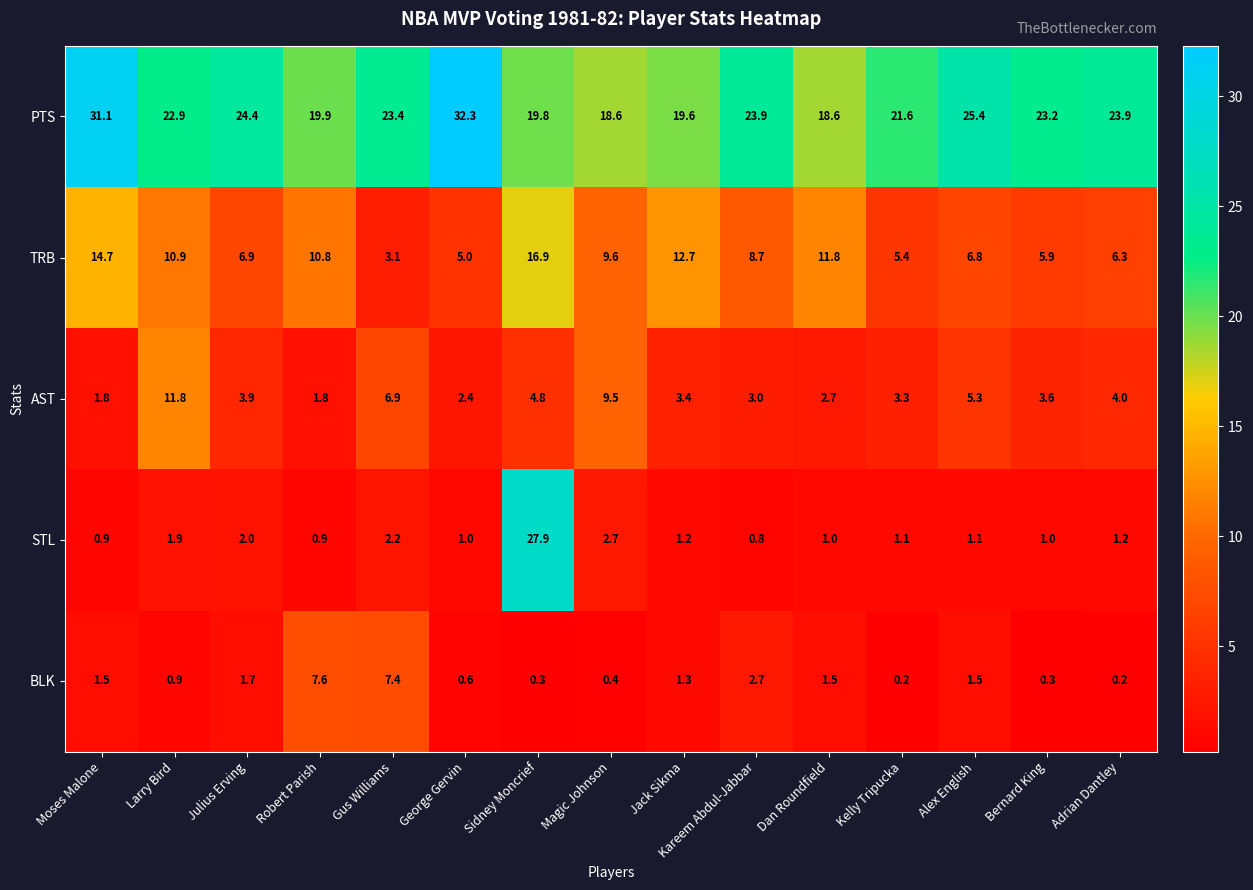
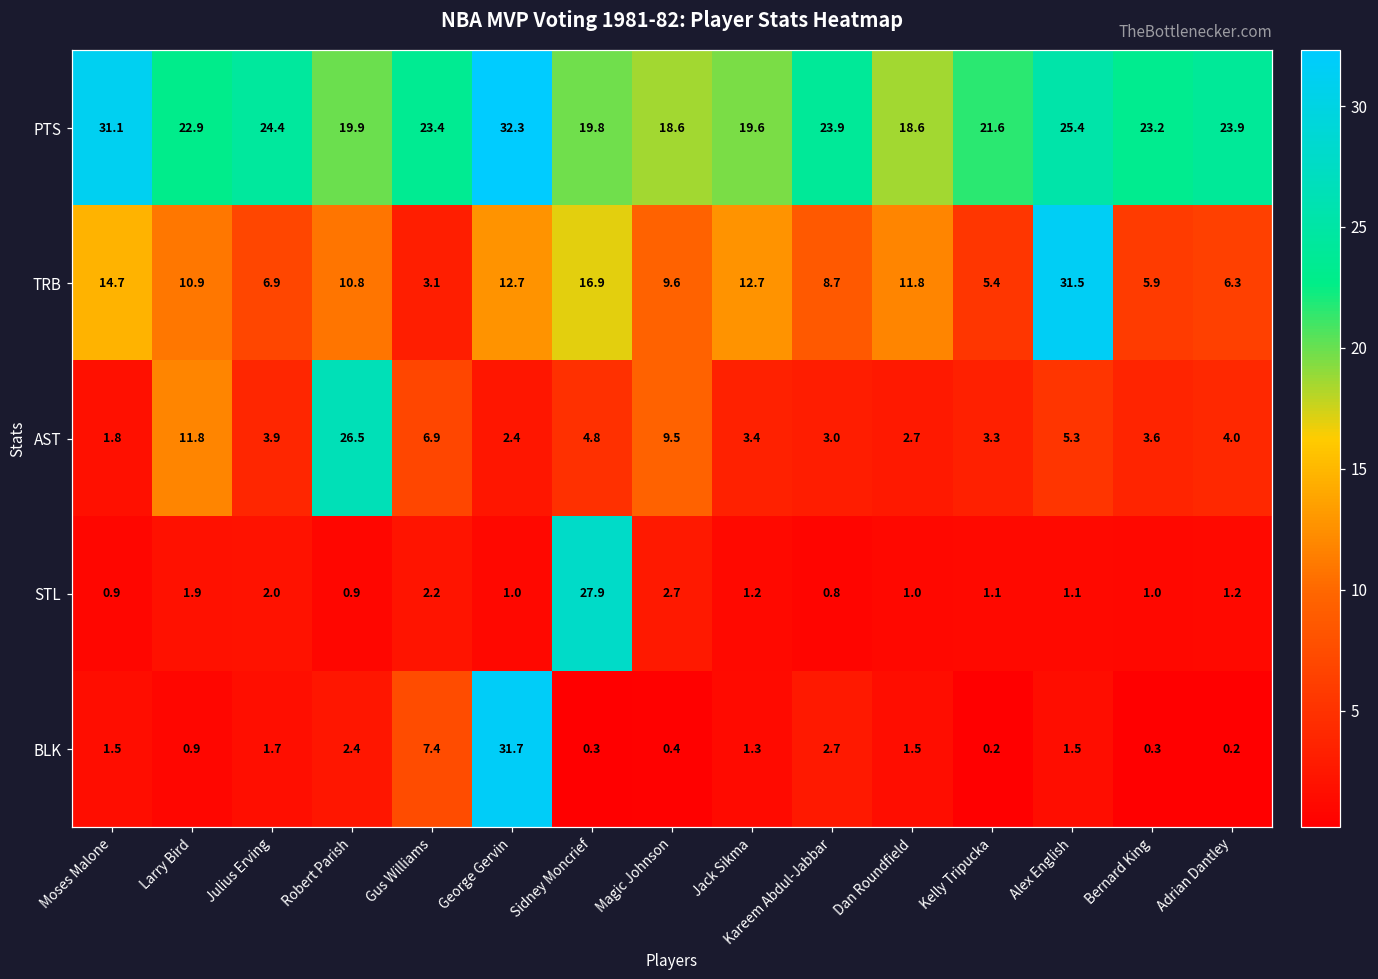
TRB, George Gervin: 5.0 -> 12.7
TRB, Alex English: 6.8 -> 31.5
AST, Robert Parish: 1.8 -> 26.5
BLK, Robert Parish: 7.6 -> 2.4
BLK, George Gervin: 0.6 -> 31.7
